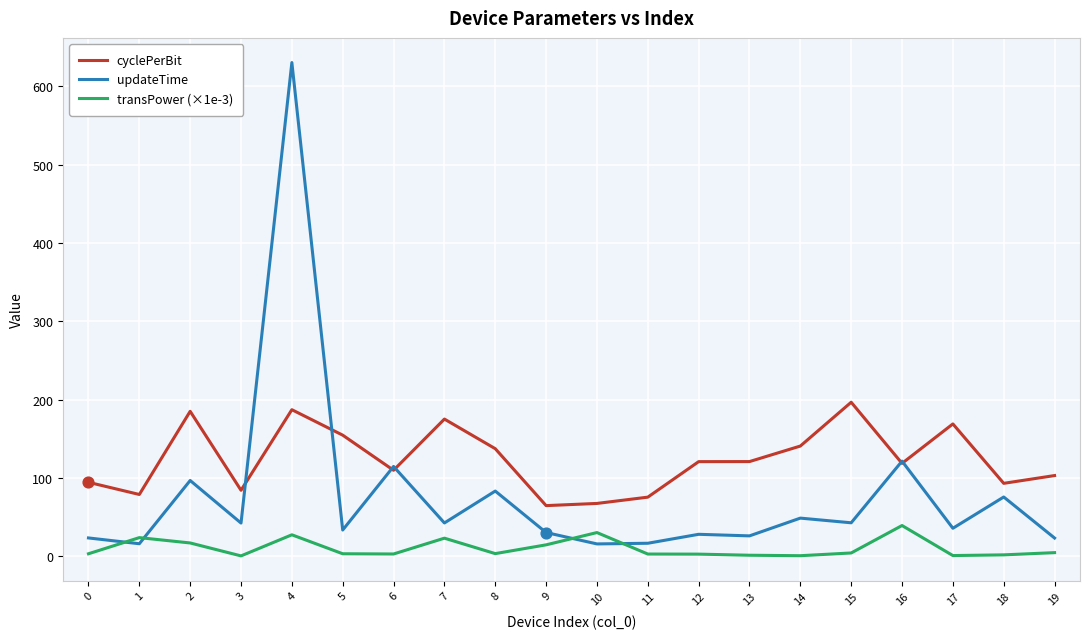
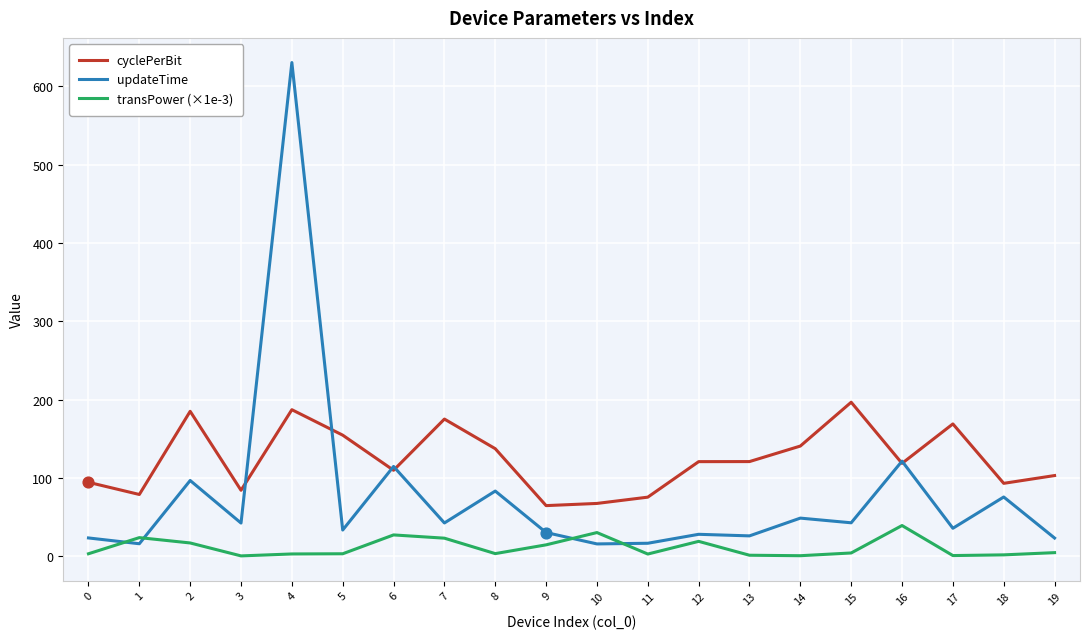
transPower (×1e-3), 4: 30 -> 0
transPower (×1e-3), 6: 0 -> 30
transPower (×1e-3), 12: 0 -> 20
